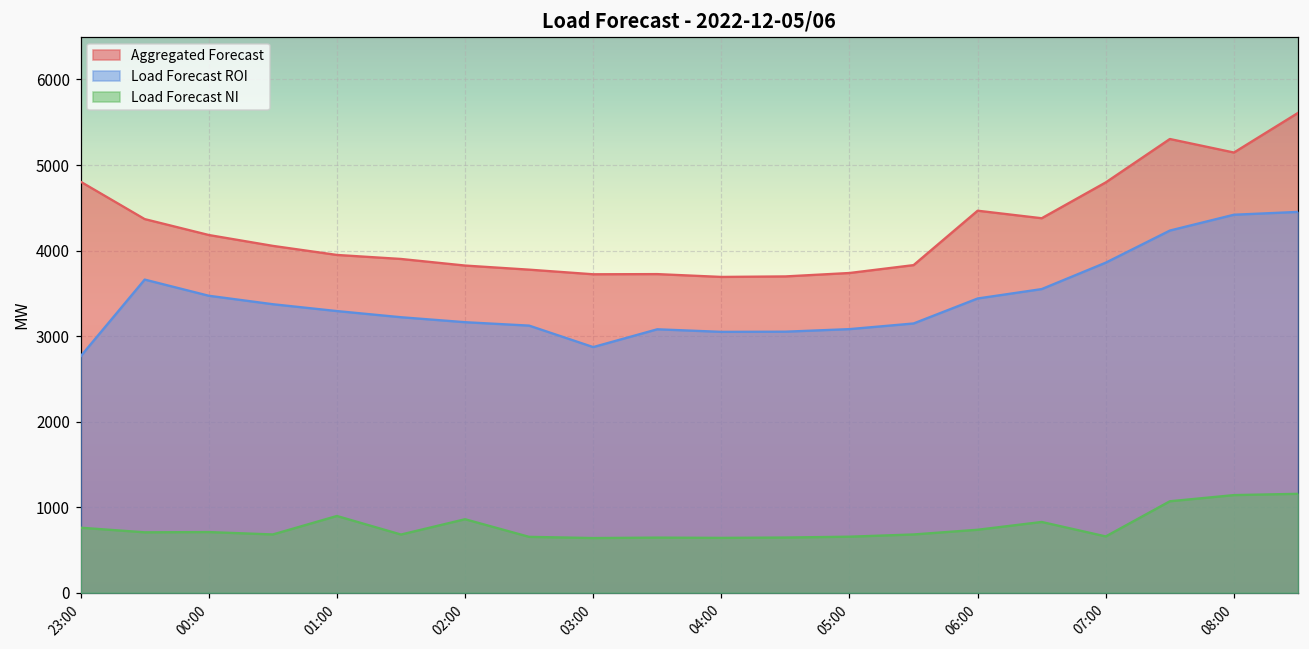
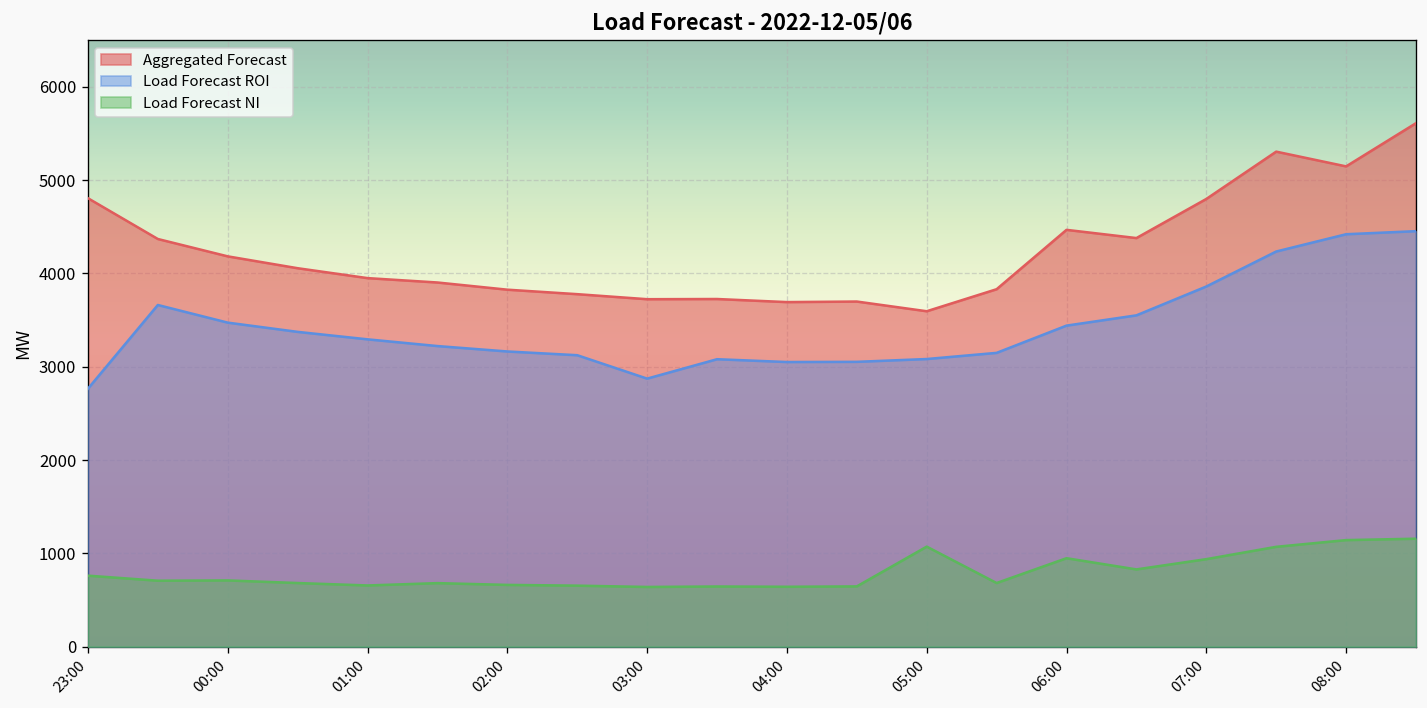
Load Forecast NI, 01:00: 900 -> 700
Load Forecast NI, 02:00: 900 -> 700
Aggregated Forecast, 05:00: 3700 -> 3600
Load Forecast NI, 05:00: 700 -> 1100
Load Forecast NI, 06:00: 700 -> 900
Load Forecast NI, 07:00: 700 -> 900
